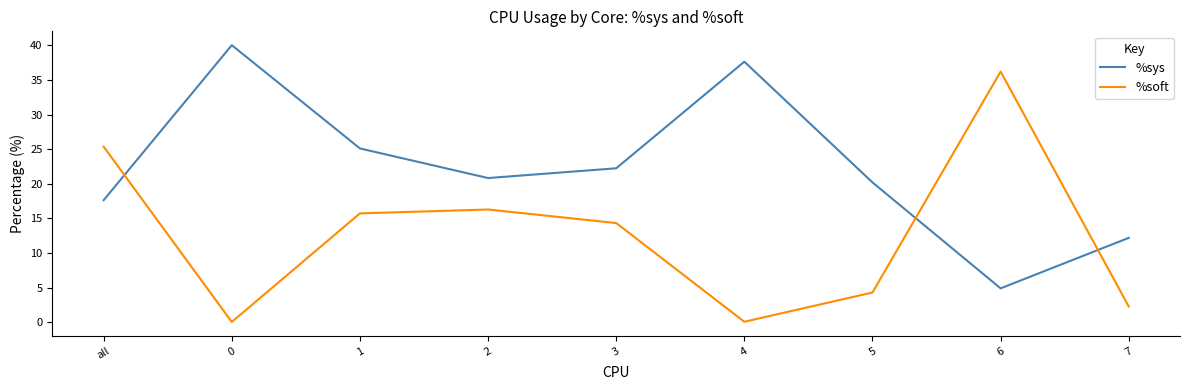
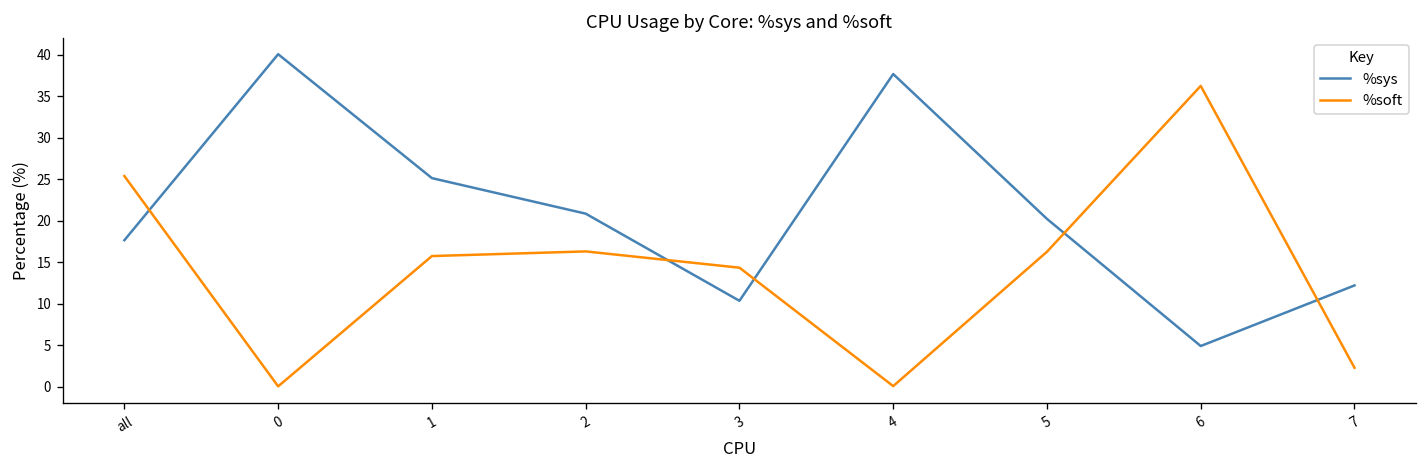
%sys, 3: 22 -> 10
%soft, 5: 4 -> 16
